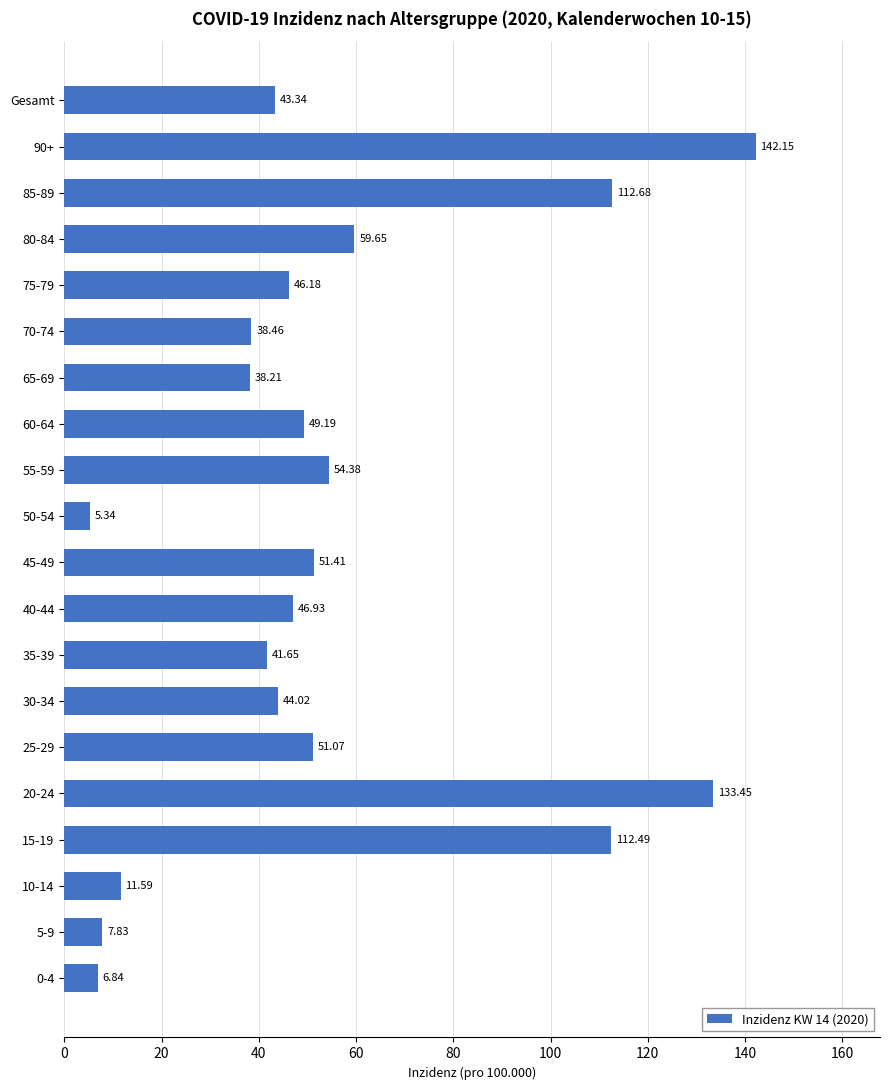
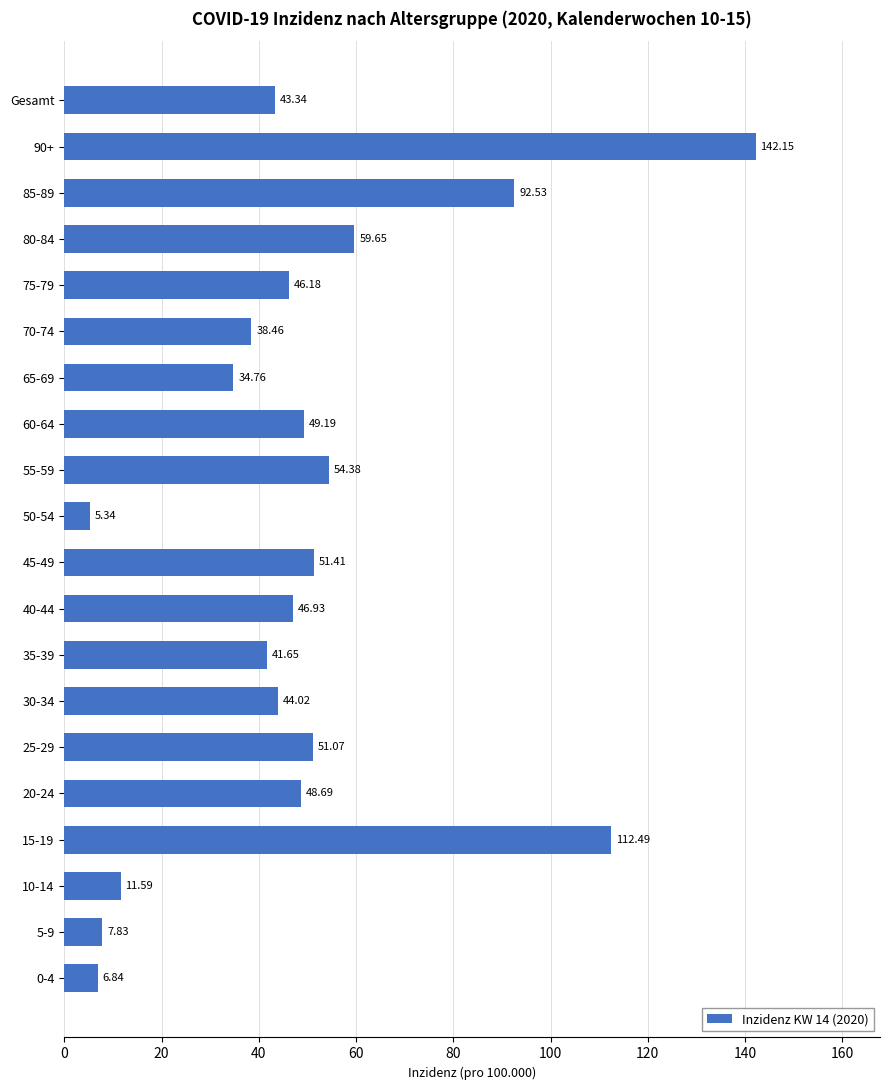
85-89: 112.68 -> 92.53
65-69: 38.21 -> 34.76
20-24: 133.45 -> 48.69
